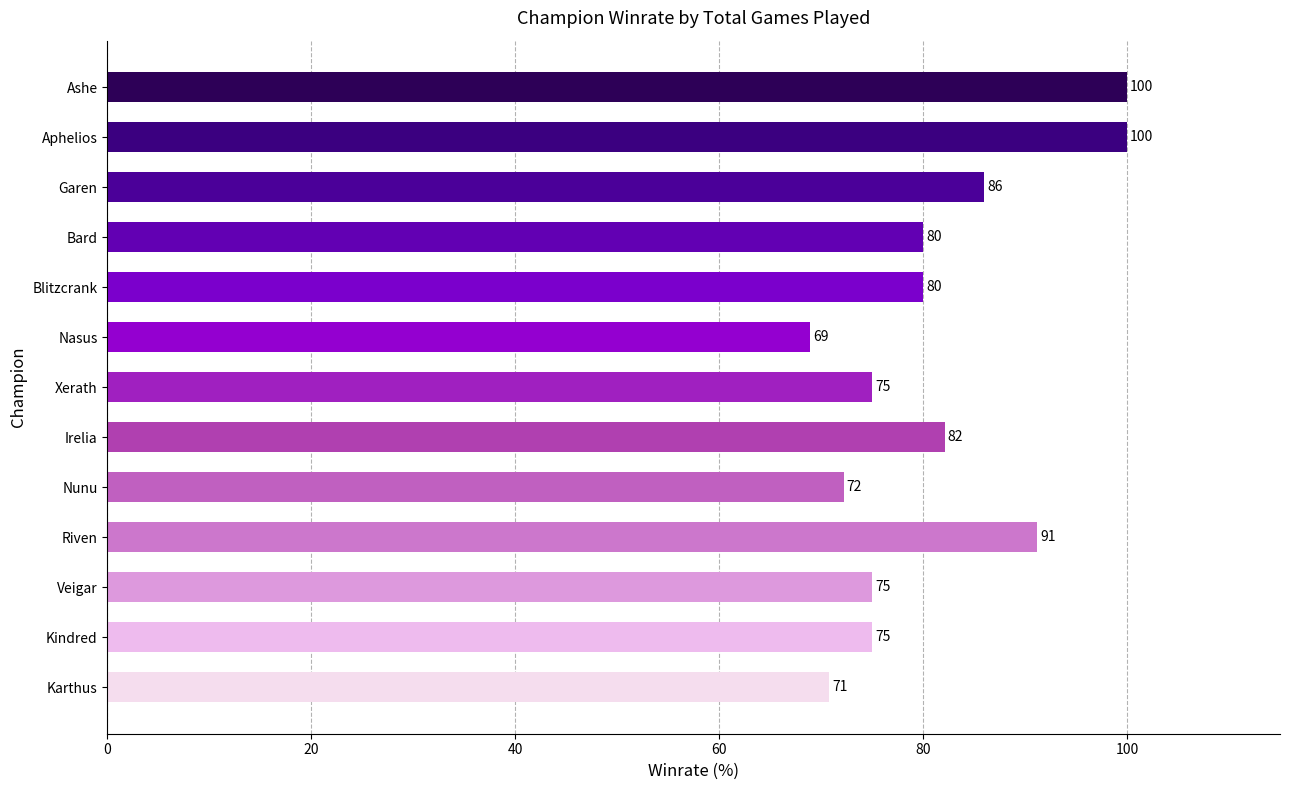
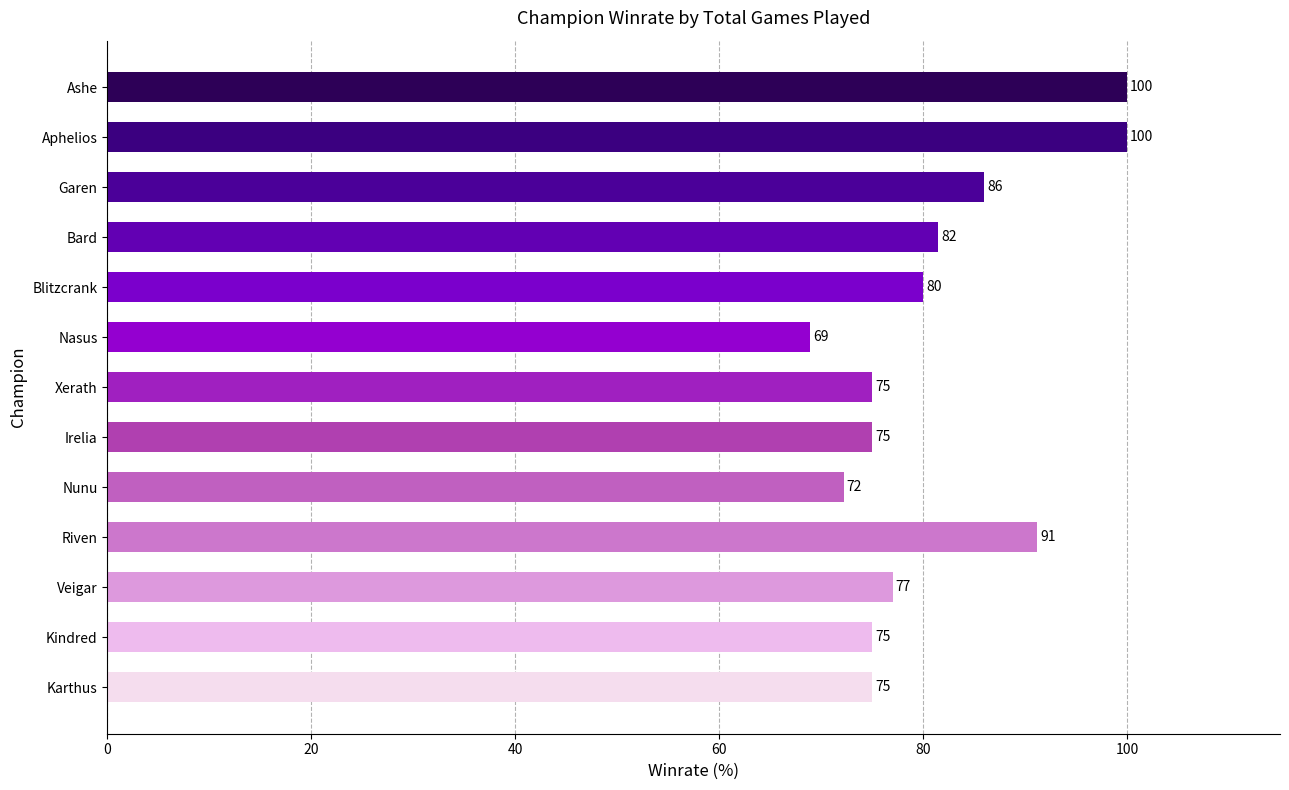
Bard: 80 -> 82
Irelia: 82 -> 75
Veigar: 75 -> 77
Karthus: 71 -> 75
